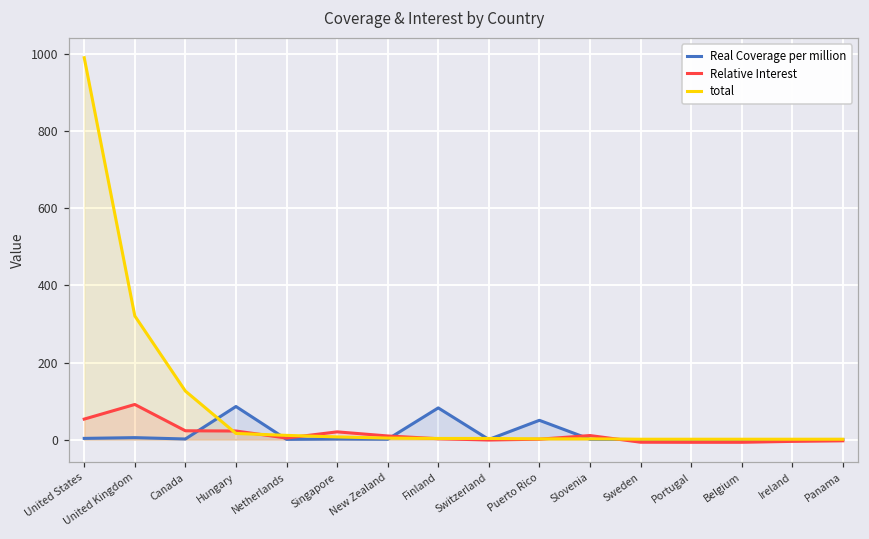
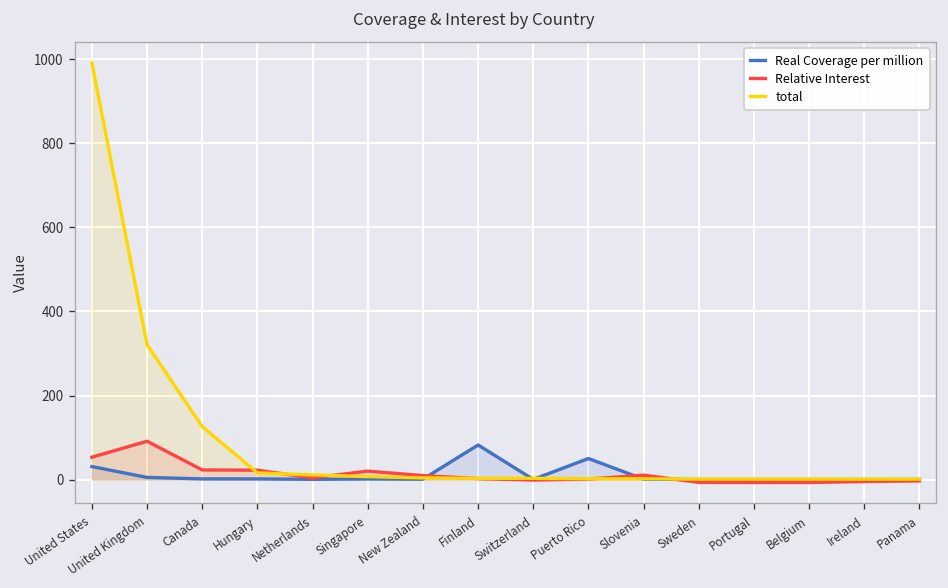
Real Coverage per million, United States: 0 -> 30
Real Coverage per million, Hungary: 90 -> 0
